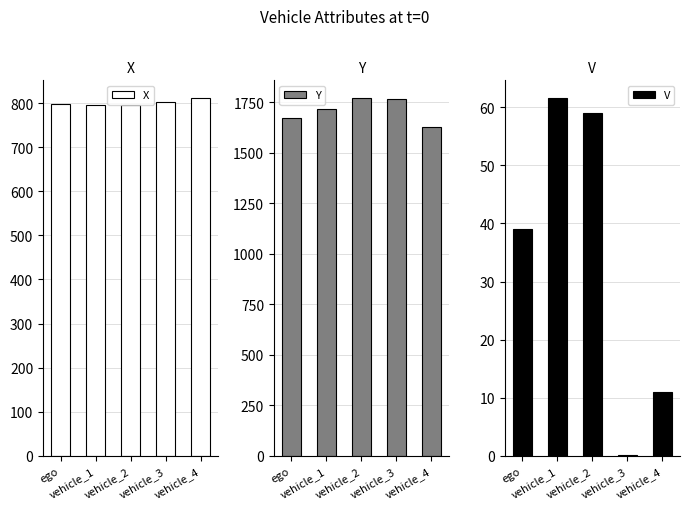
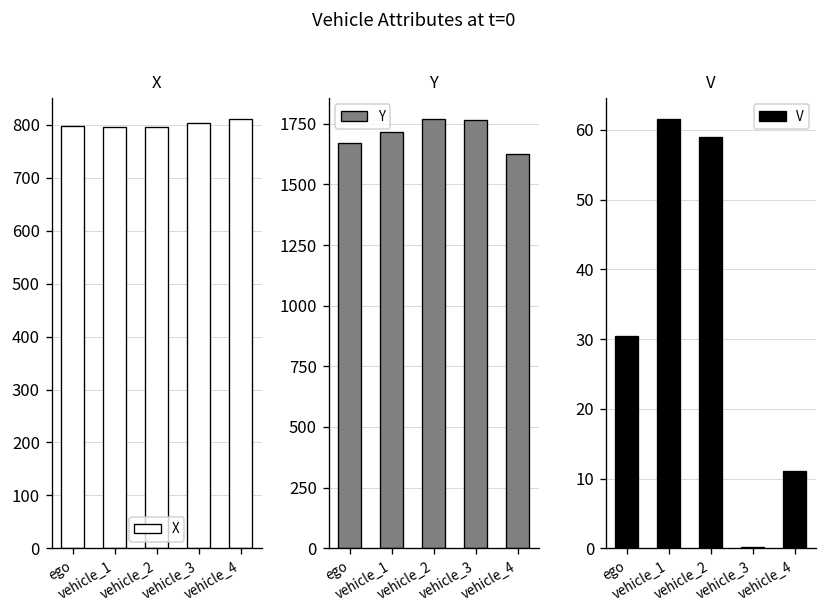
V, ego: 39 -> 30
